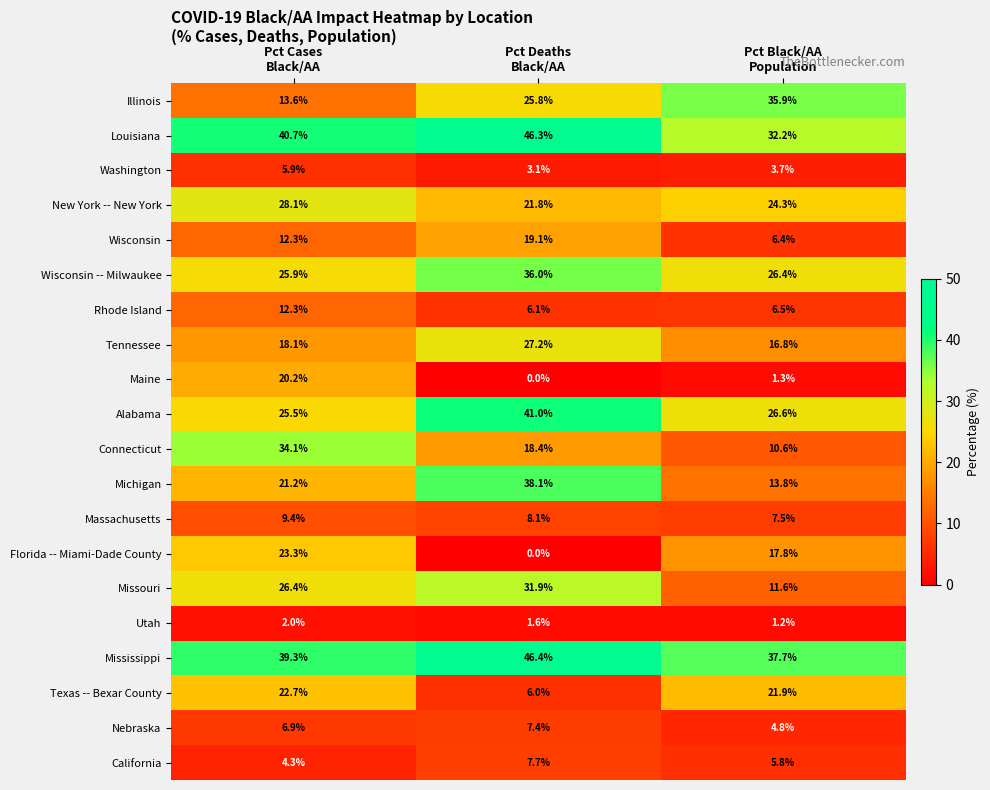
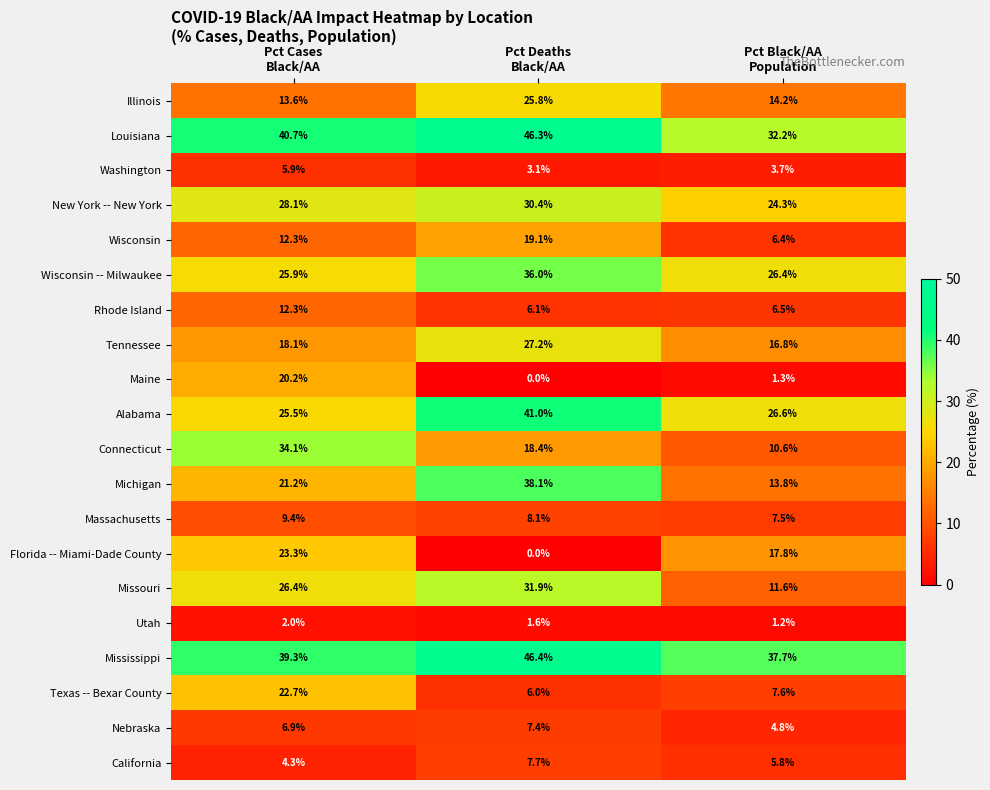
Illinois, Pct Black/AA Population: 35.9% -> 14.2%
New York -- New York, Pct Deaths Black/AA: 21.8% -> 30.4%
Texas -- Bexar County, Pct Black/AA Population: 21.9% -> 7.6%
